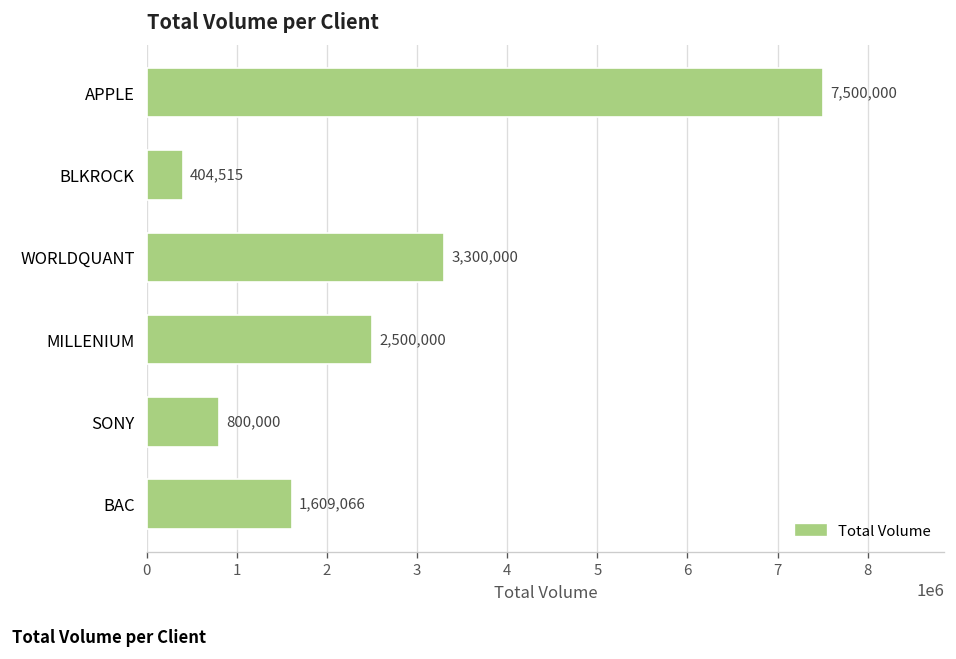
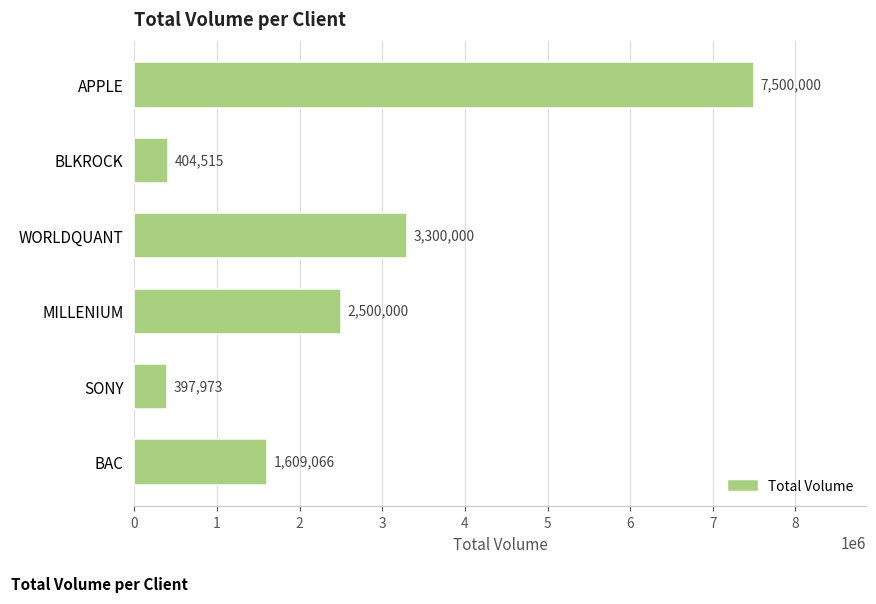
SONY: 800,000 -> 397,973
